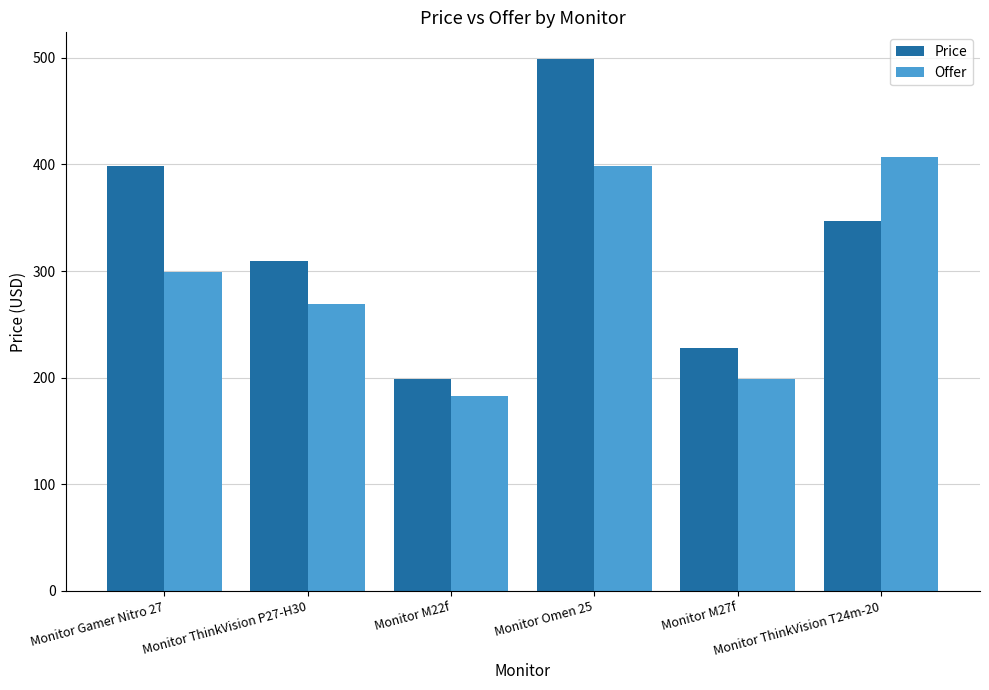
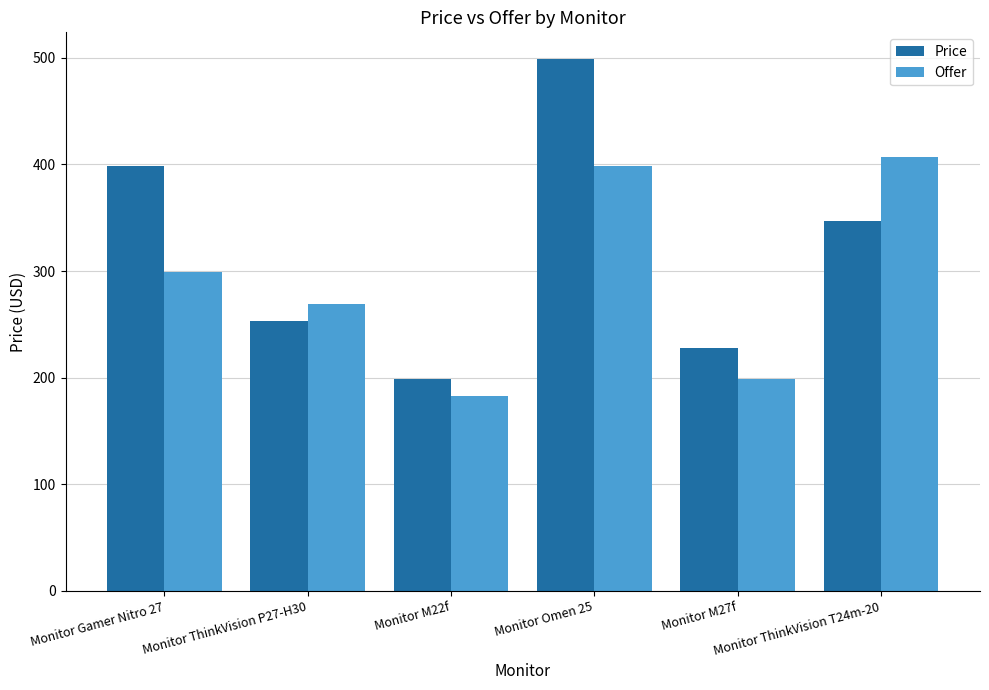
Price, Monitor ThinkVision P27-H30: 309 -> 253
